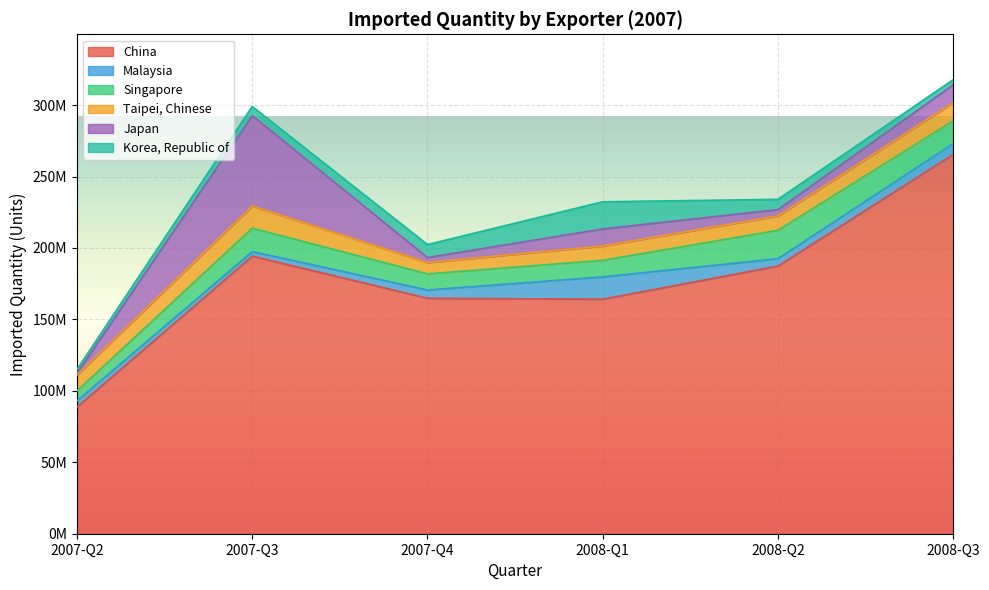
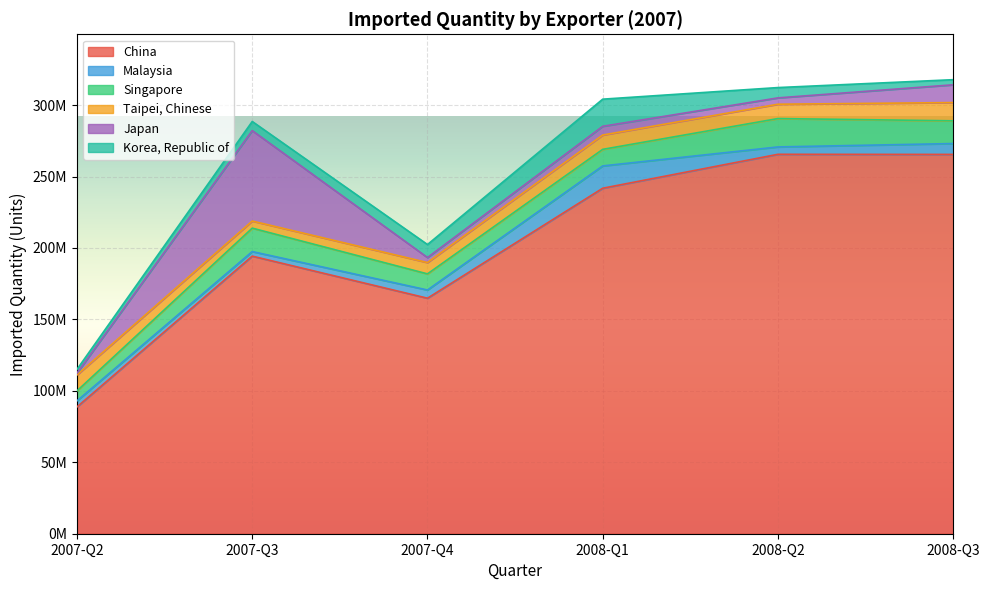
Taipei, Chinese, 2007-Q3: 15000000 -> 5000000
China, 2008-Q1: 164000000 -> 242000000
Japan, 2008-Q1: 12000000 -> 6000000
China, 2008-Q2: 187000000 -> 266000000
